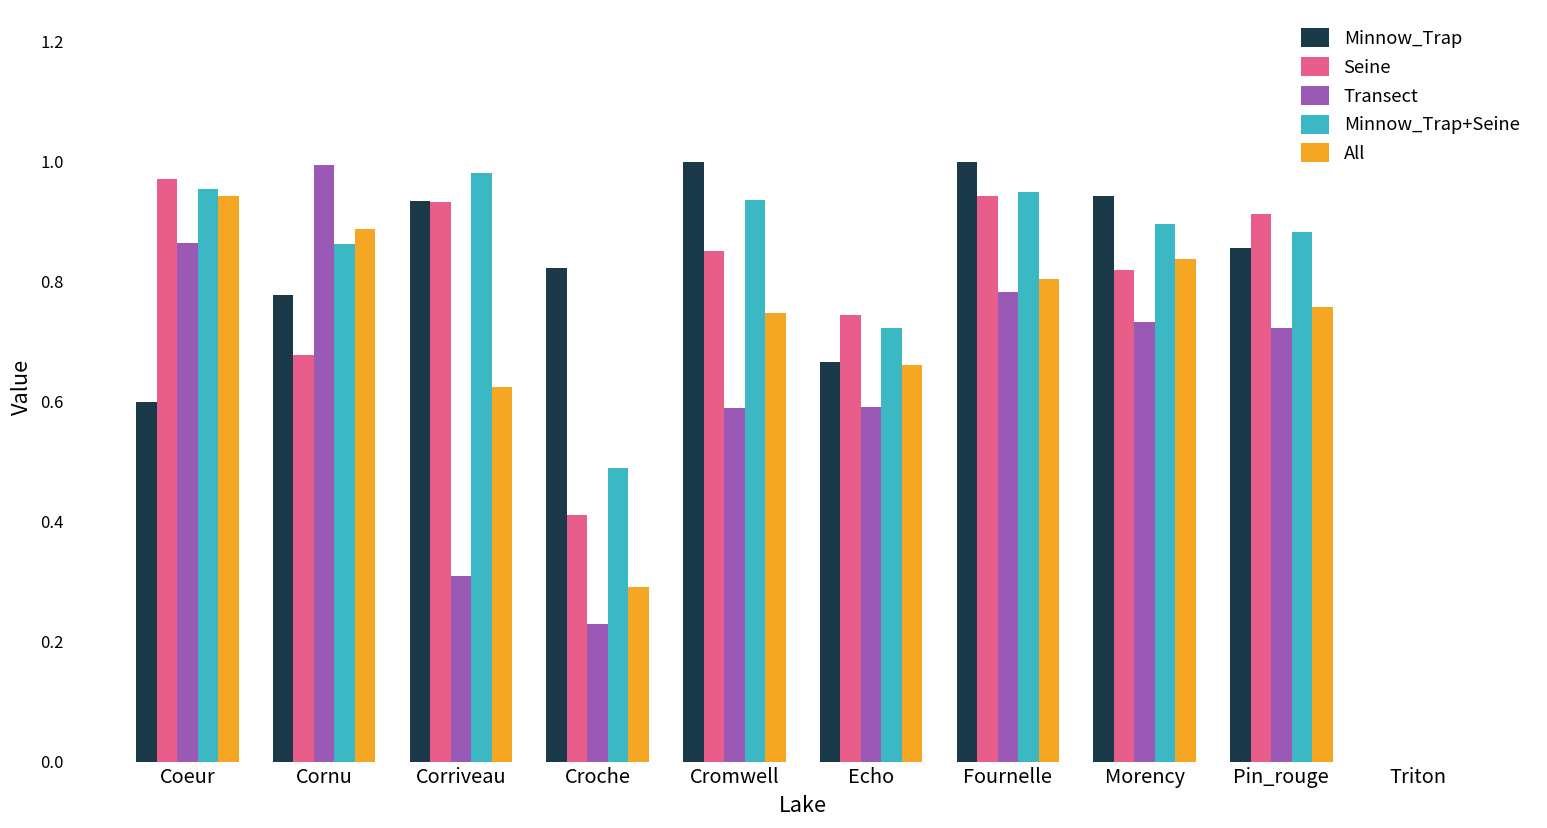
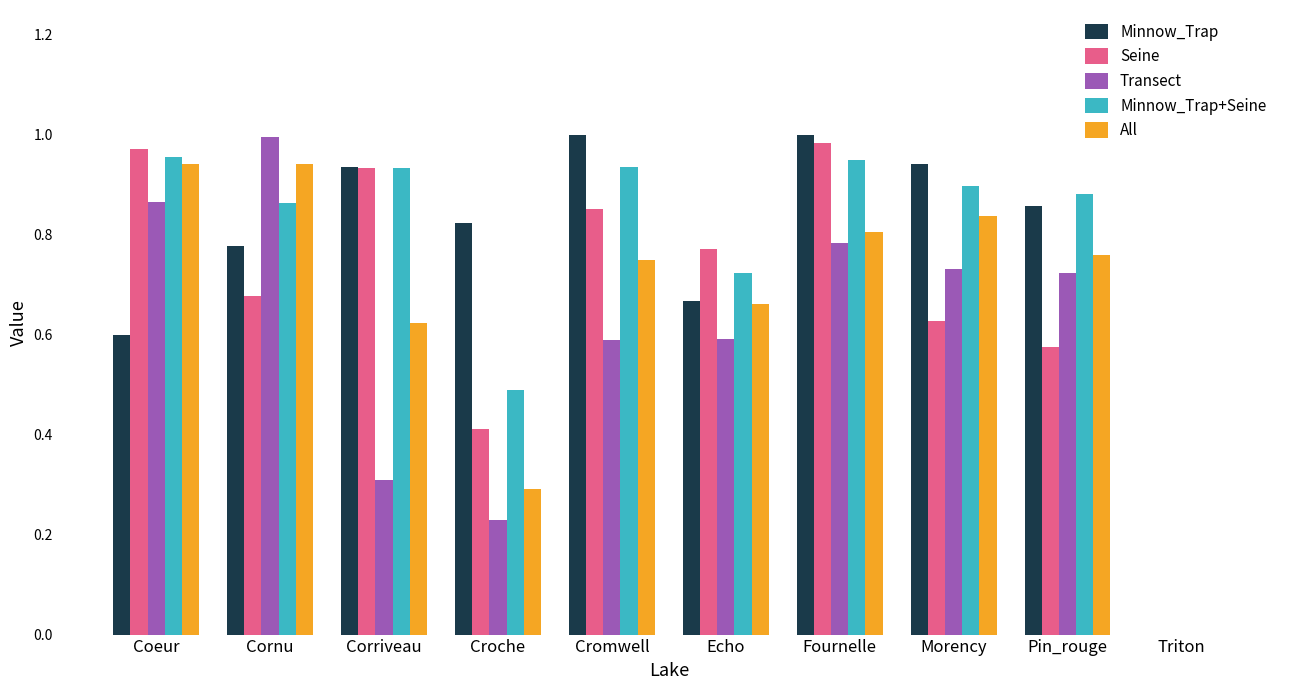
All, Cornu: 0.89 -> 0.94
Minnow_Trap+Seine, Corriveau: 0.98 -> 0.93
Seine, Echo: 0.75 -> 0.77
Seine, Fournelle: 0.94 -> 0.98
Seine, Morency: 0.82 -> 0.63
Seine, Pin_rouge: 0.91 -> 0.58
